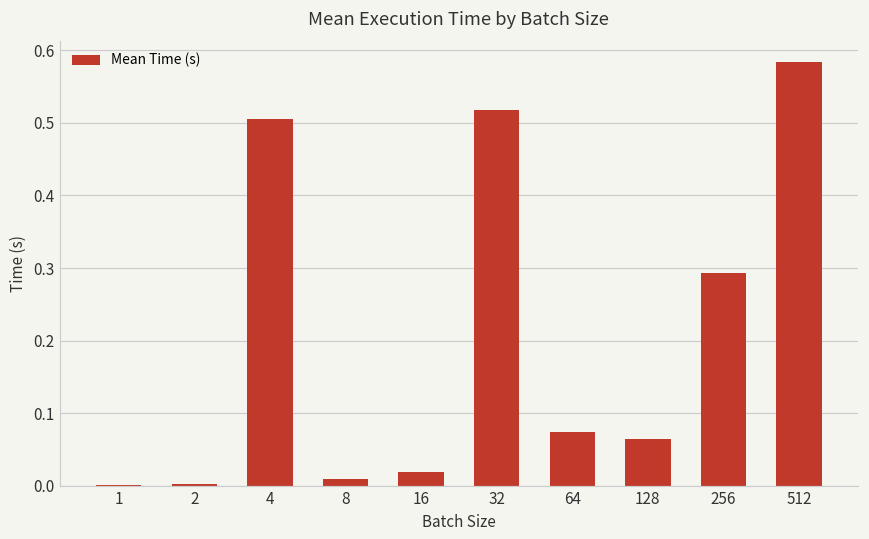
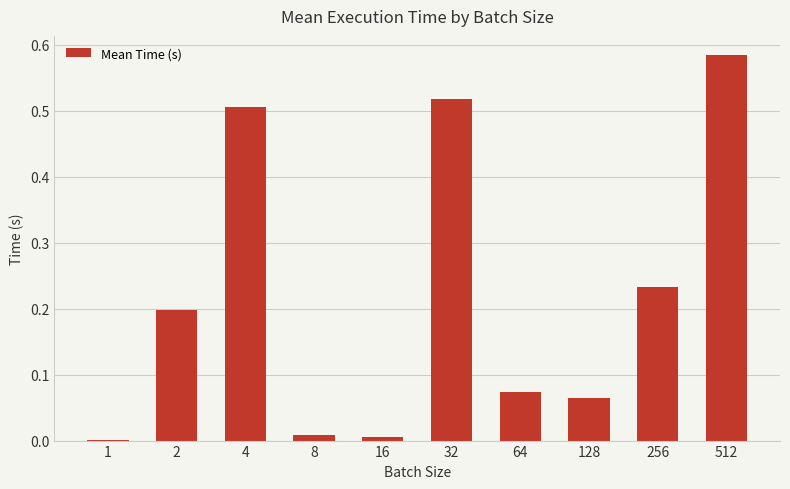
2: 0.00 -> 0.20
16: 0.02 -> 0.01
256: 0.29 -> 0.23
